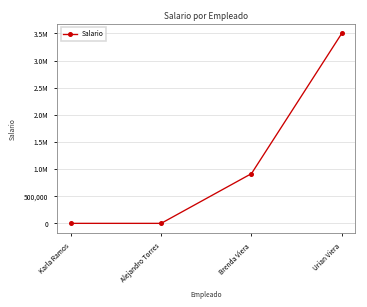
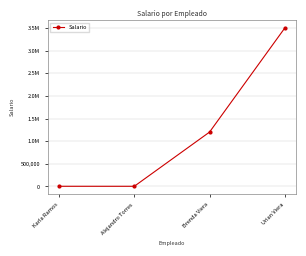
Brenda Viera: 900,000 -> 1,200,000
